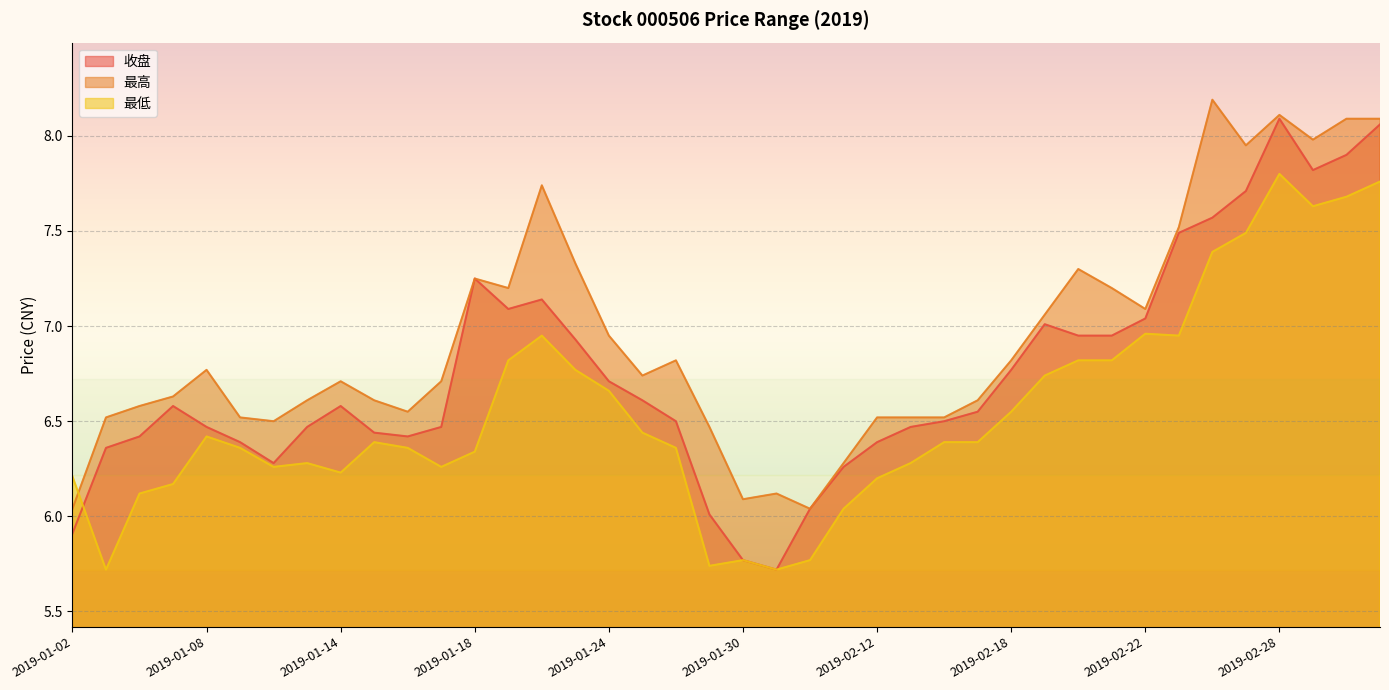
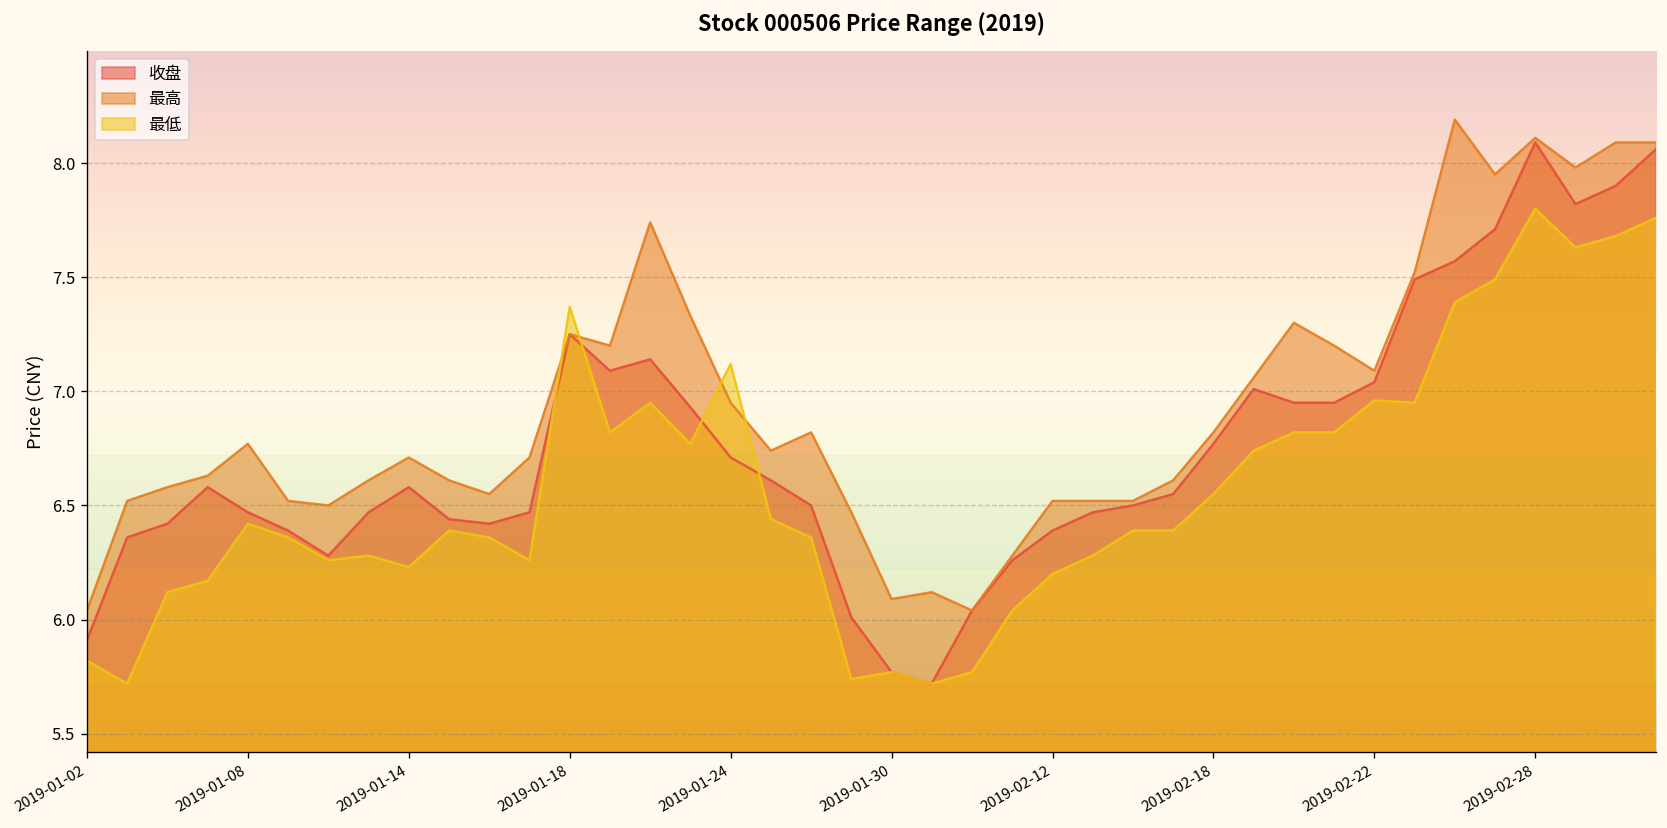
最低, 2019-01-02: 6.21 -> 5.82
最低, 2019-01-18: 6.34 -> 7.37
最低, 2019-01-24: 6.66 -> 7.12
